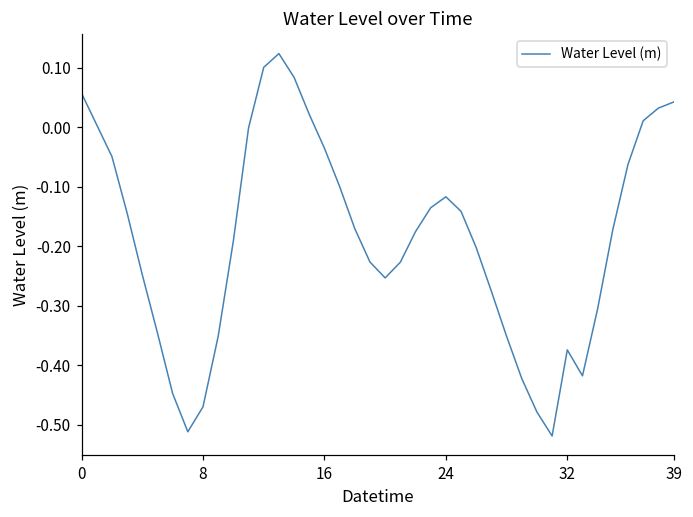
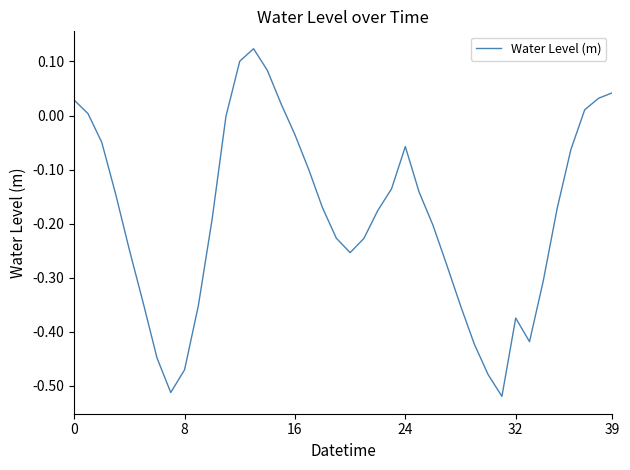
0: 0.06 -> 0.03
24: -0.12 -> -0.06
